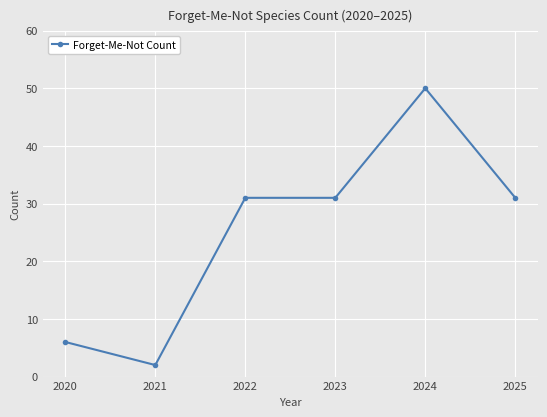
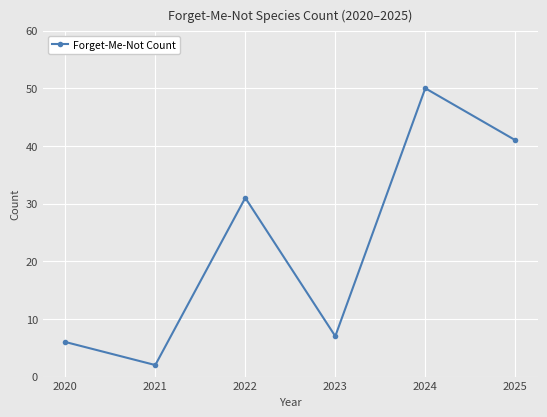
2023: 31 -> 7
2025: 31 -> 41
